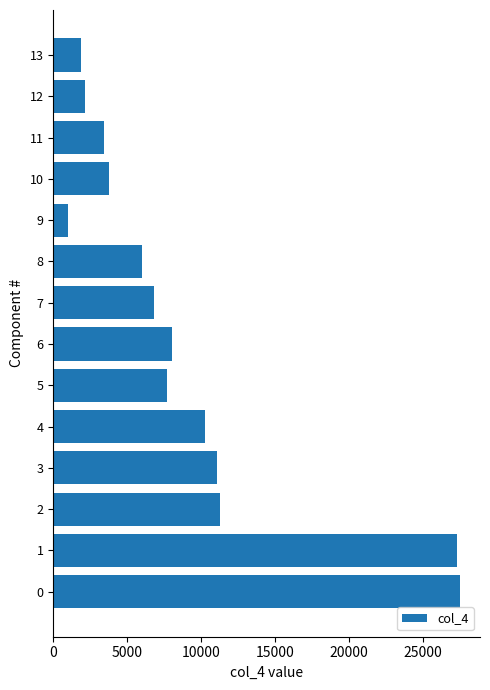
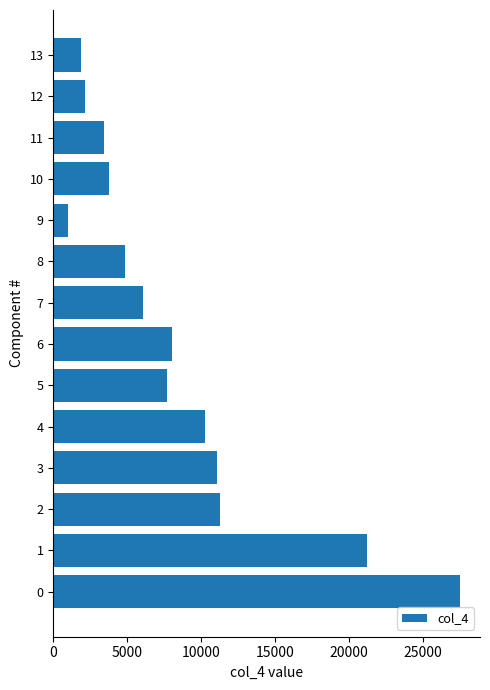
8: 6000 -> 4900
7: 6800 -> 6000
1: 27300 -> 21200
